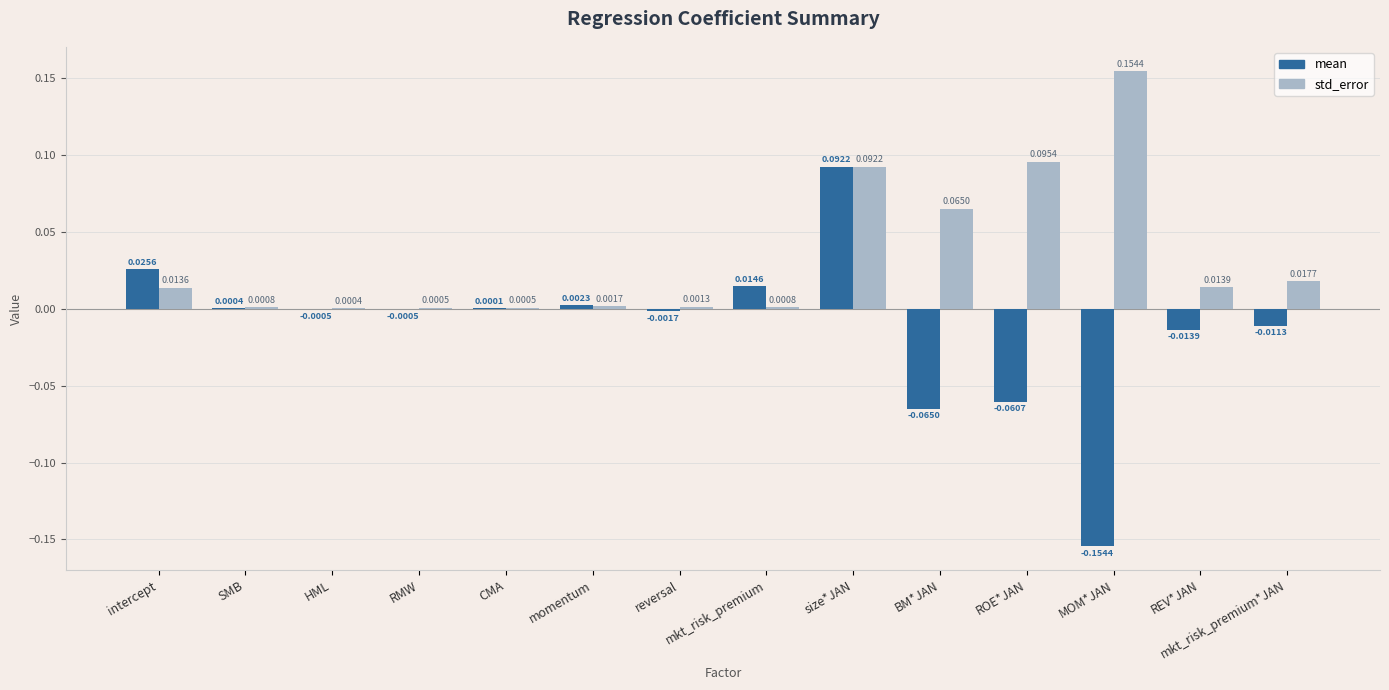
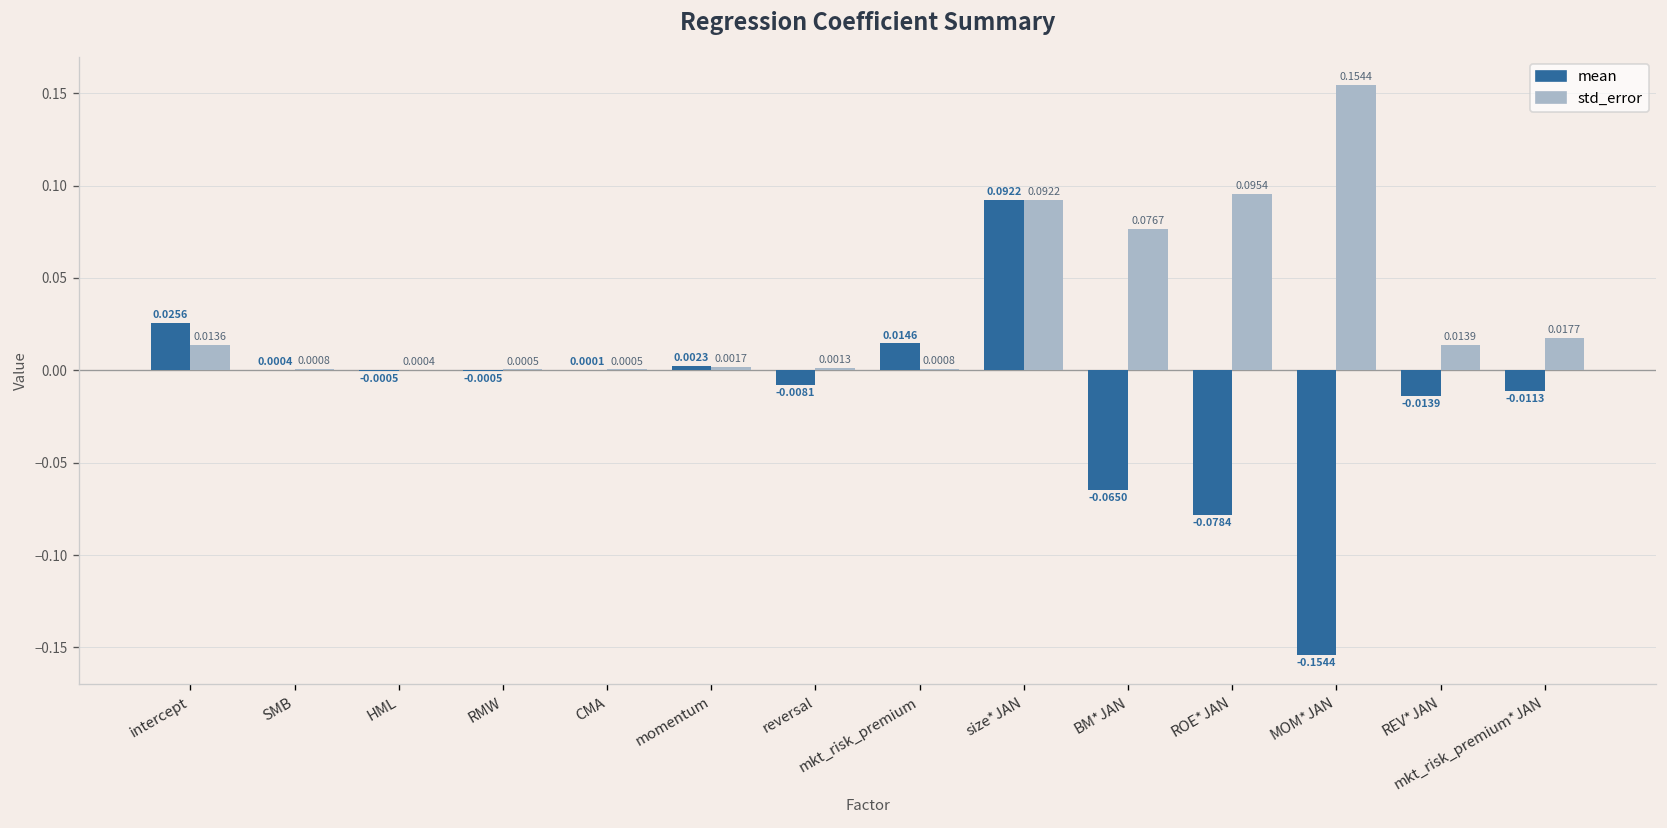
mean, reversal: -0.0017 -> -0.0081
std_error, BM*JAN: 0.0650 -> 0.0767
mean, ROE*JAN: -0.0607 -> -0.0784
